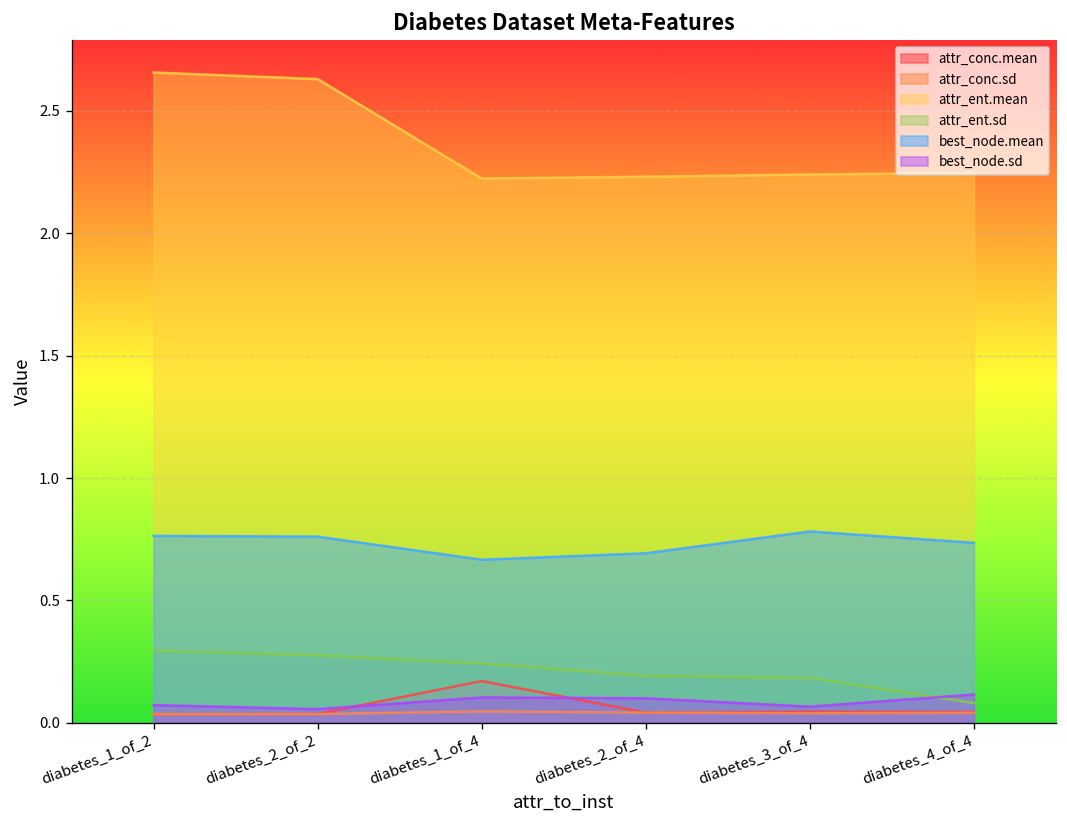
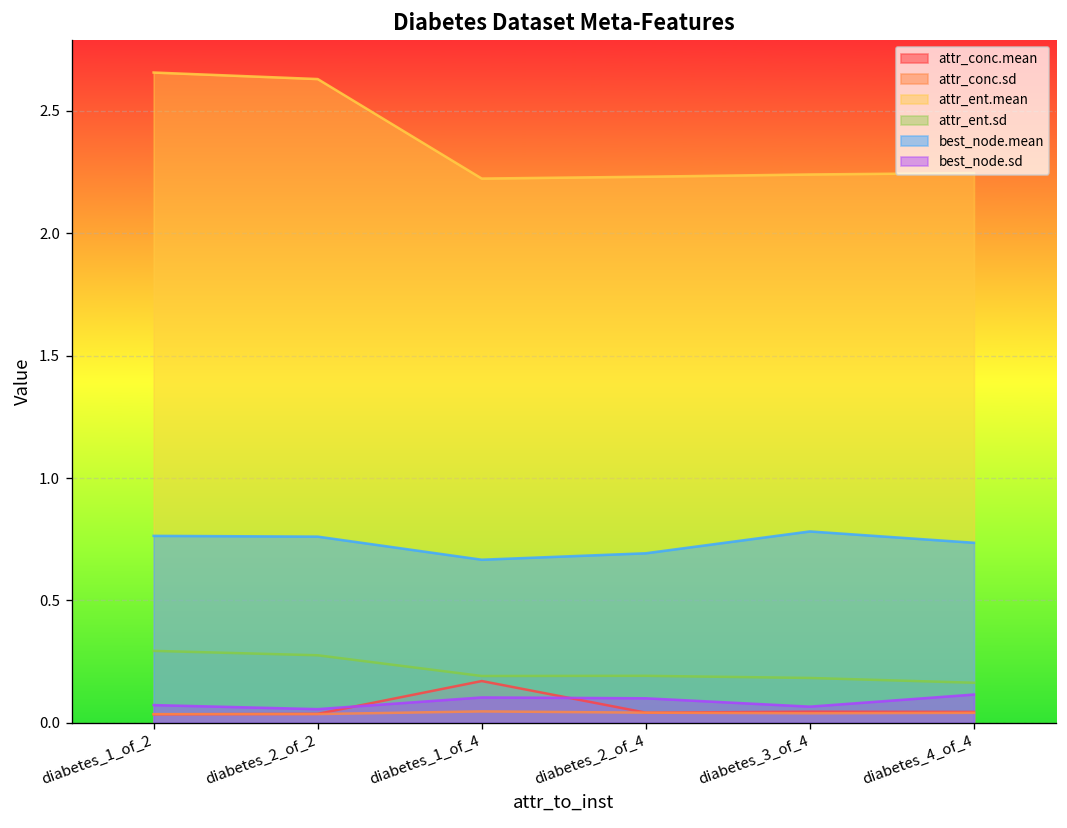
attr_ent.sd, diabetes_1_of_4: 0.24 -> 0.19
attr_ent.sd, diabetes_4_of_4: 0.08 -> 0.16
